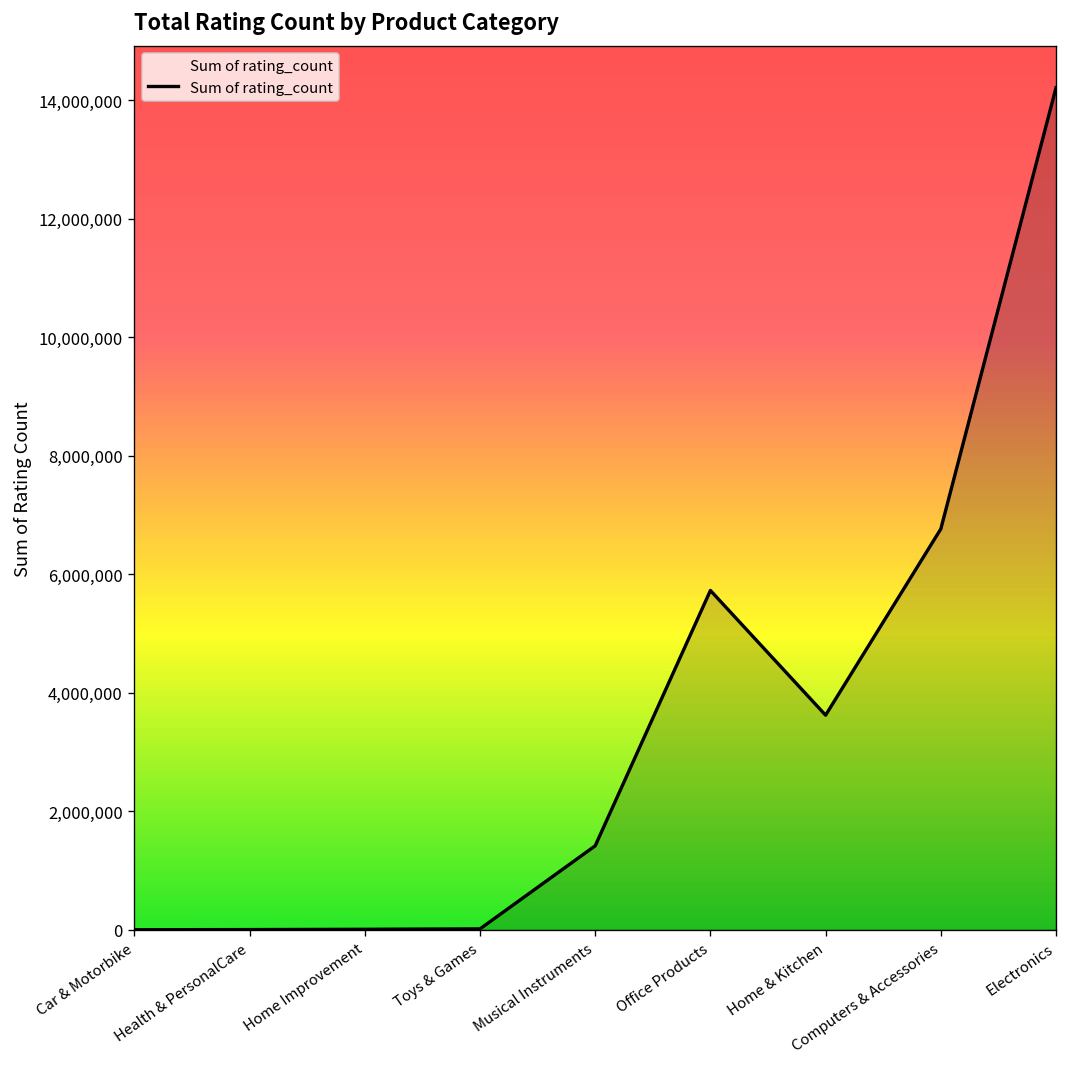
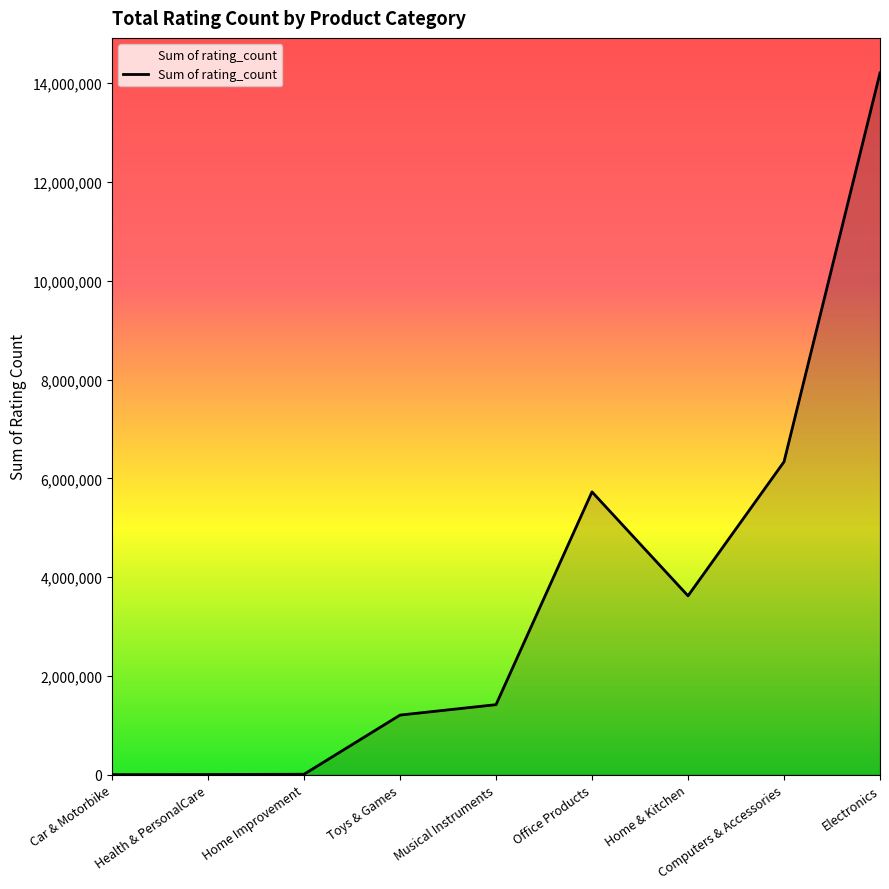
Toys & Games: 0 -> 1,200,000
Computers & Accessories: 6,800,000 -> 6,300,000
